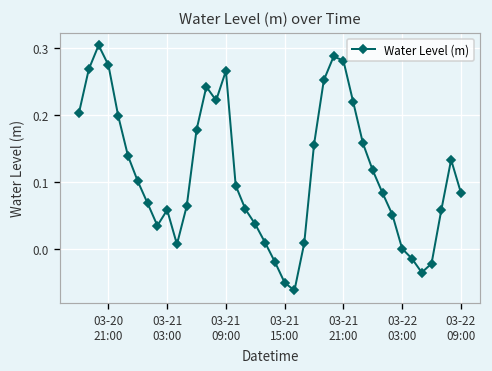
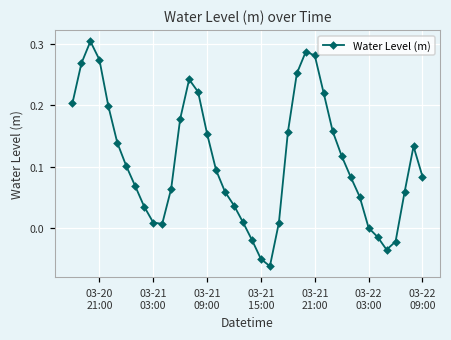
03-21 03:00: 0.06 -> 0.01
03-21 09:00: 0.27 -> 0.15
